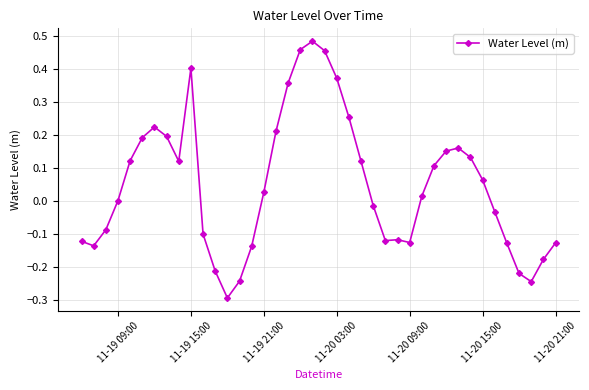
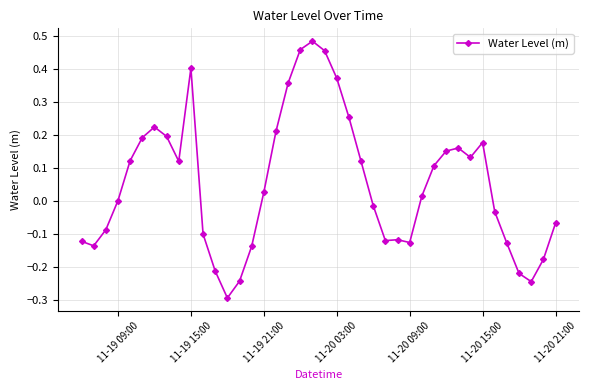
11-20 15:00: 0.06 -> 0.18
11-20 21:00: -0.13 -> -0.07
